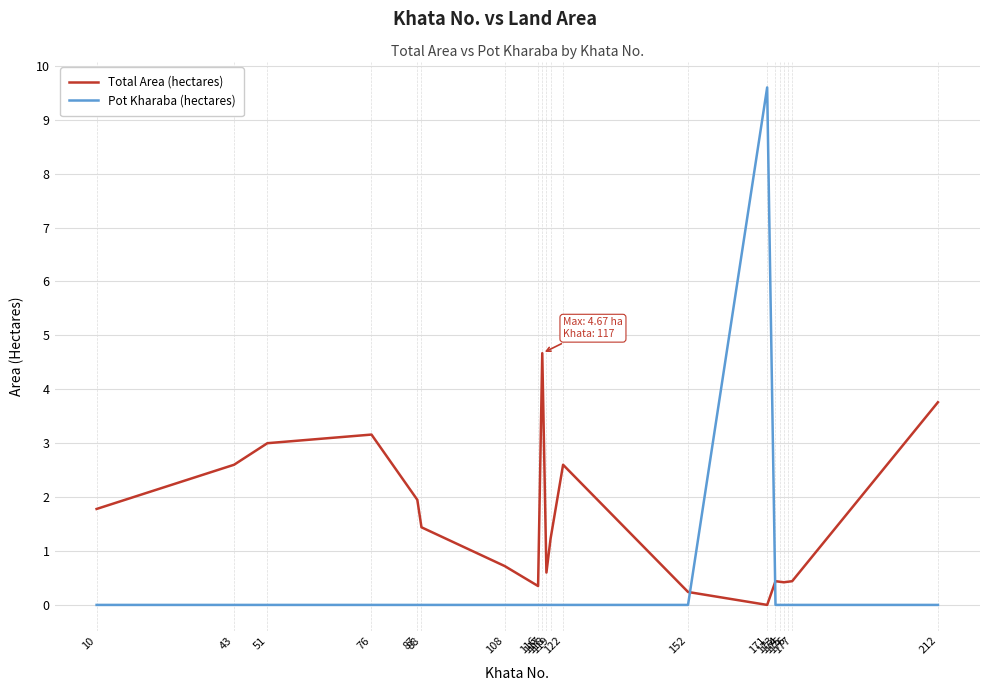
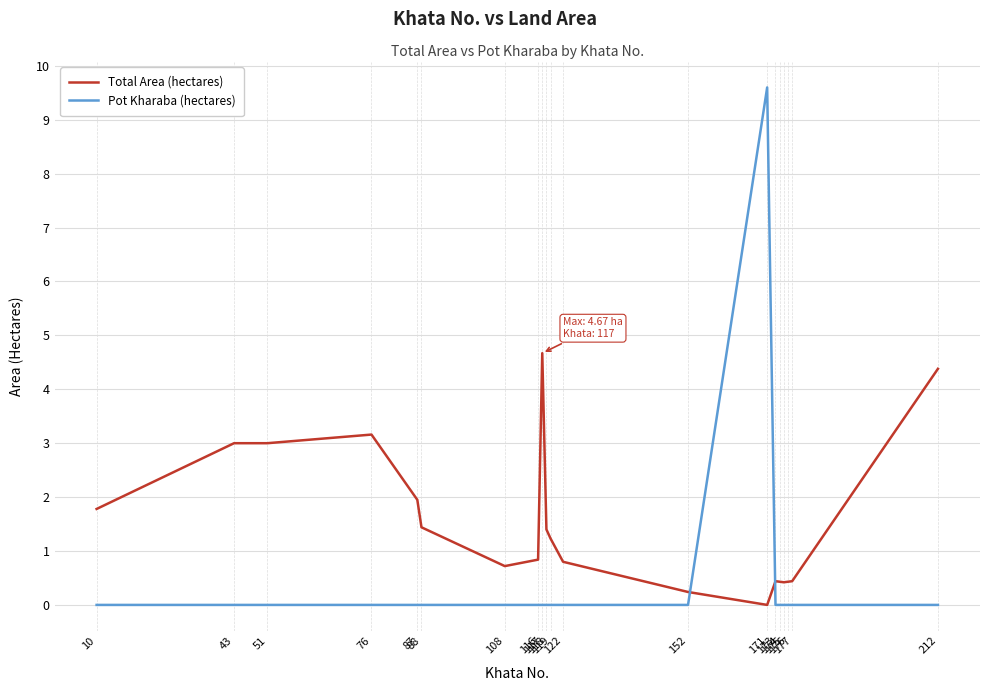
Total Area (hectares), 43: 2.6 -> 3.0
Total Area (hectares), 116: 0.4 -> 0.8
Total Area (hectares), 118: 0.6 -> 1.4
Total Area (hectares), 122: 2.6 -> 0.8
Total Area (hectares), 212: 3.8 -> 4.4
